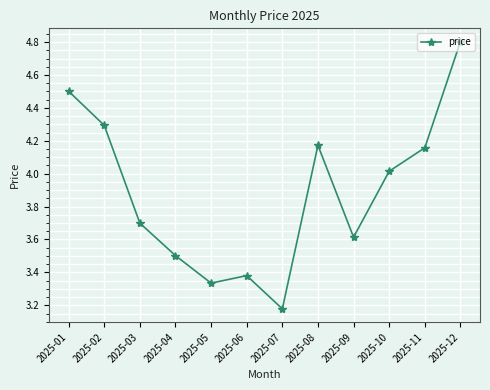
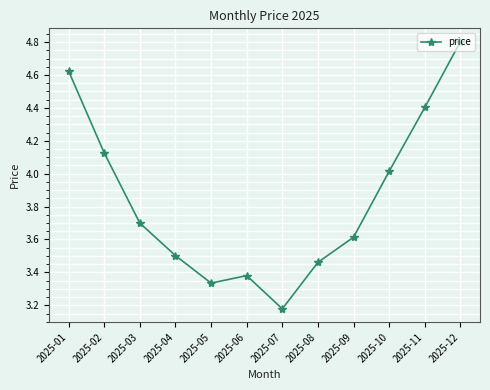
2025-01: 4.50 -> 4.62
2025-02: 4.29 -> 4.13
2025-08: 4.17 -> 3.46
2025-11: 4.16 -> 4.40
